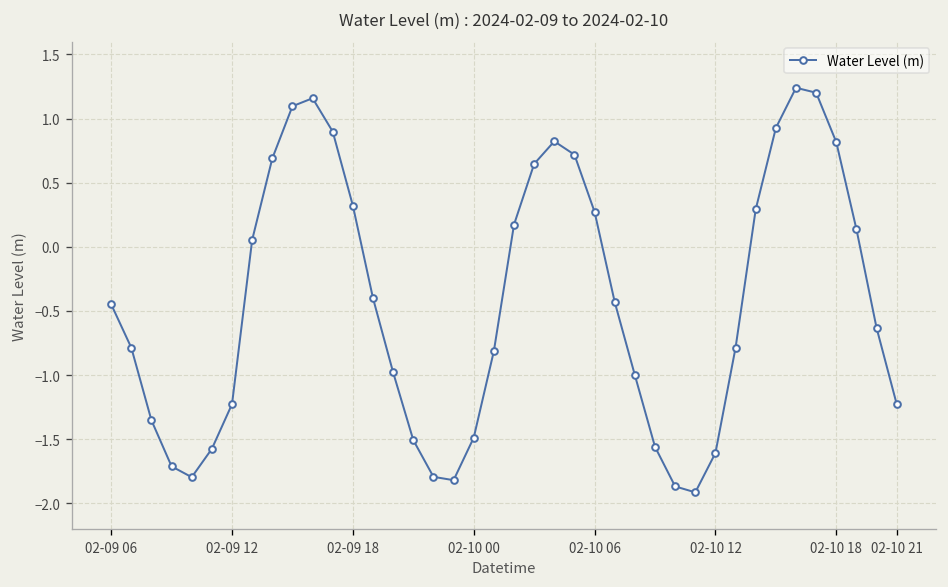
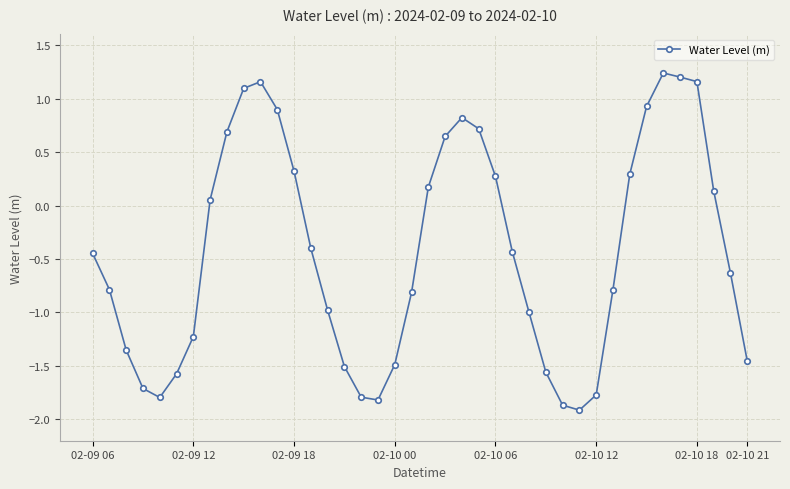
02-10 12: -1.61 -> -1.77
02-10 18: 0.82 -> 1.16
02-10 21: -1.23 -> -1.46
